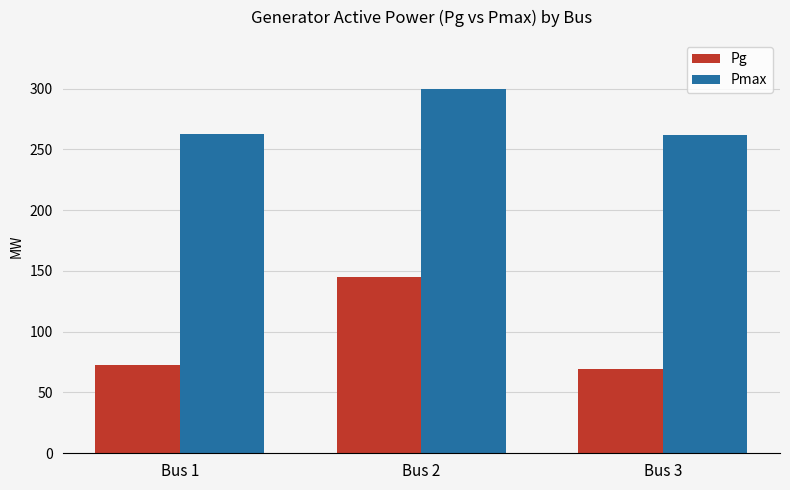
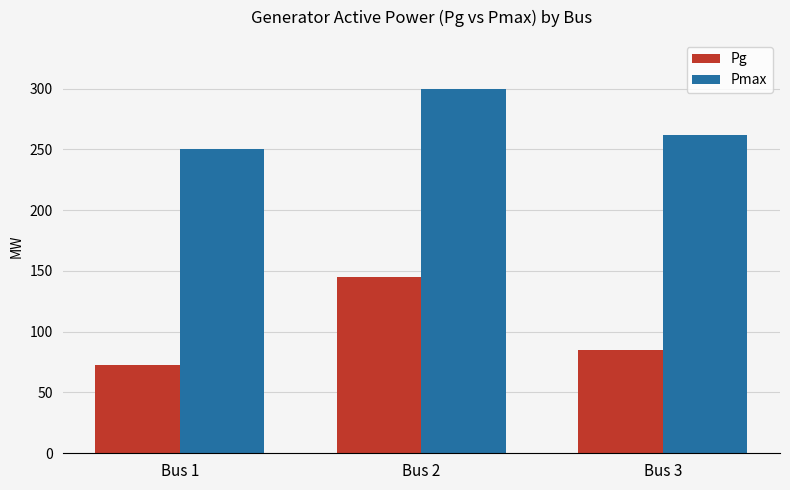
Pmax, Bus 1: 262 -> 250
Pg, Bus 3: 69 -> 85
